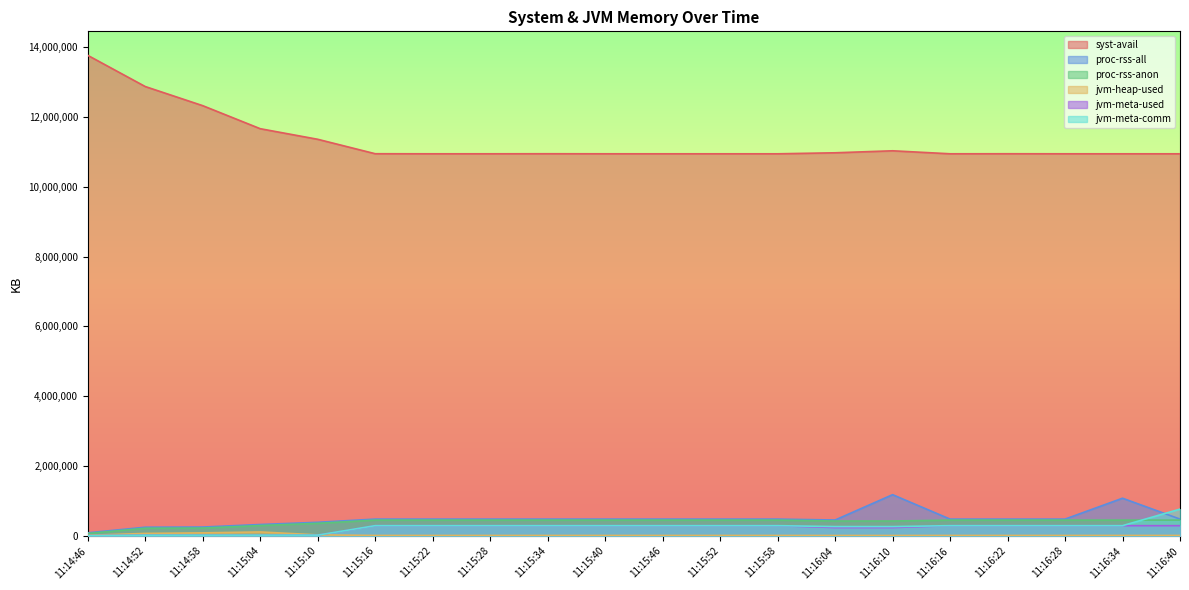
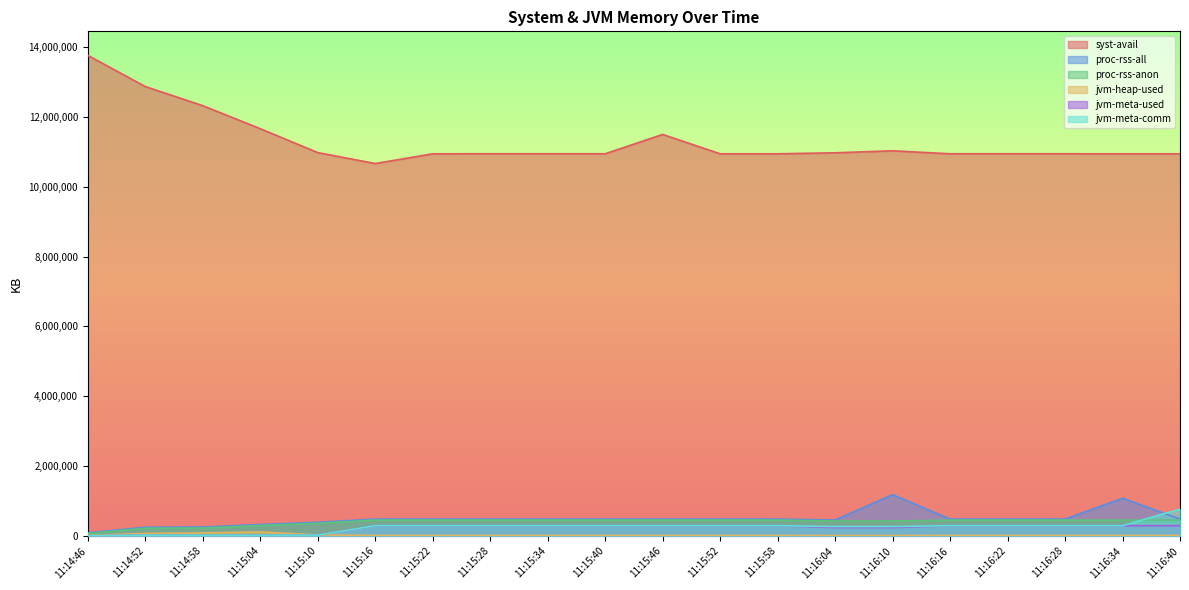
syst-avail, 11:15:10: 11,400,000 -> 11,000,000
syst-avail, 11:15:16: 10,900,000 -> 10,700,000
syst-avail, 11:15:46: 10,900,000 -> 11,500,000
